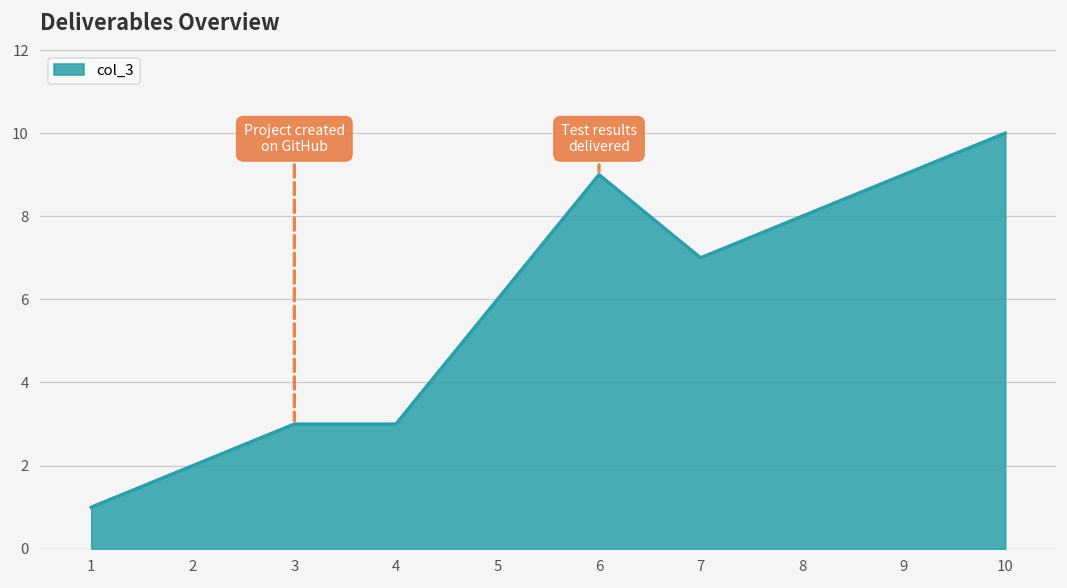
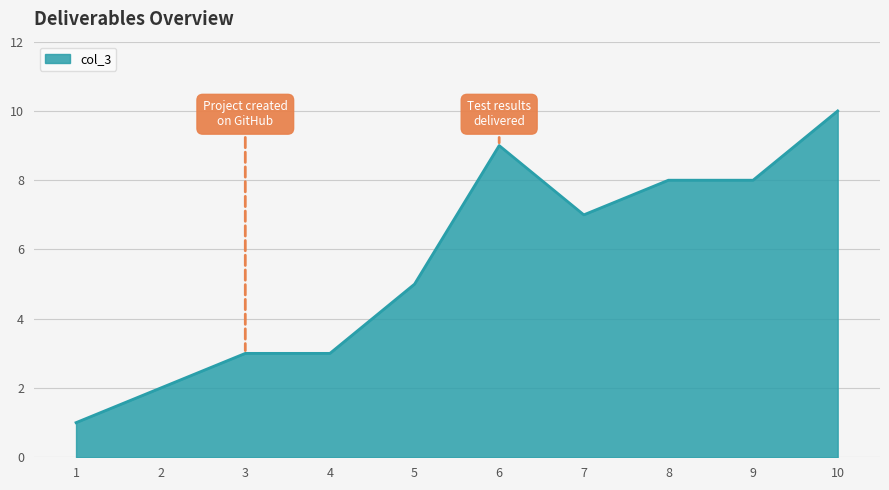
5: 6 -> 5
9: 9 -> 8
